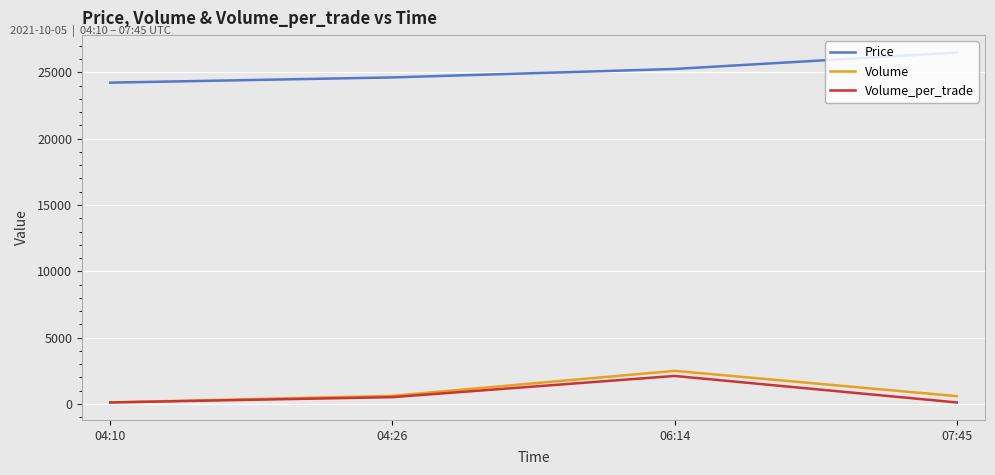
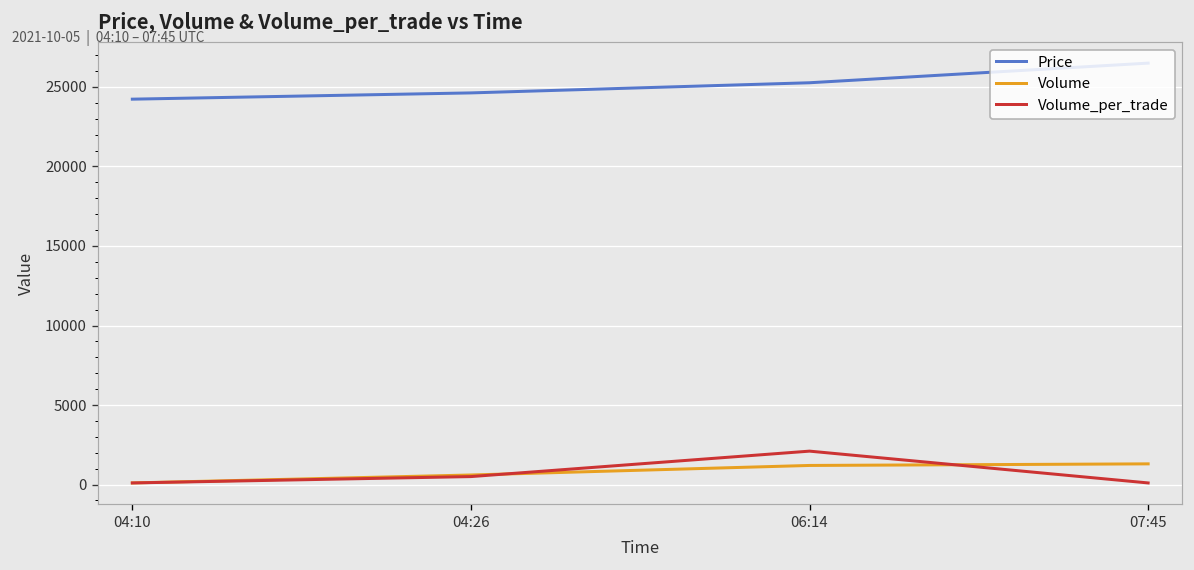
Volume, 06:14: 2500 -> 1200
Volume, 07:45: 600 -> 1300
